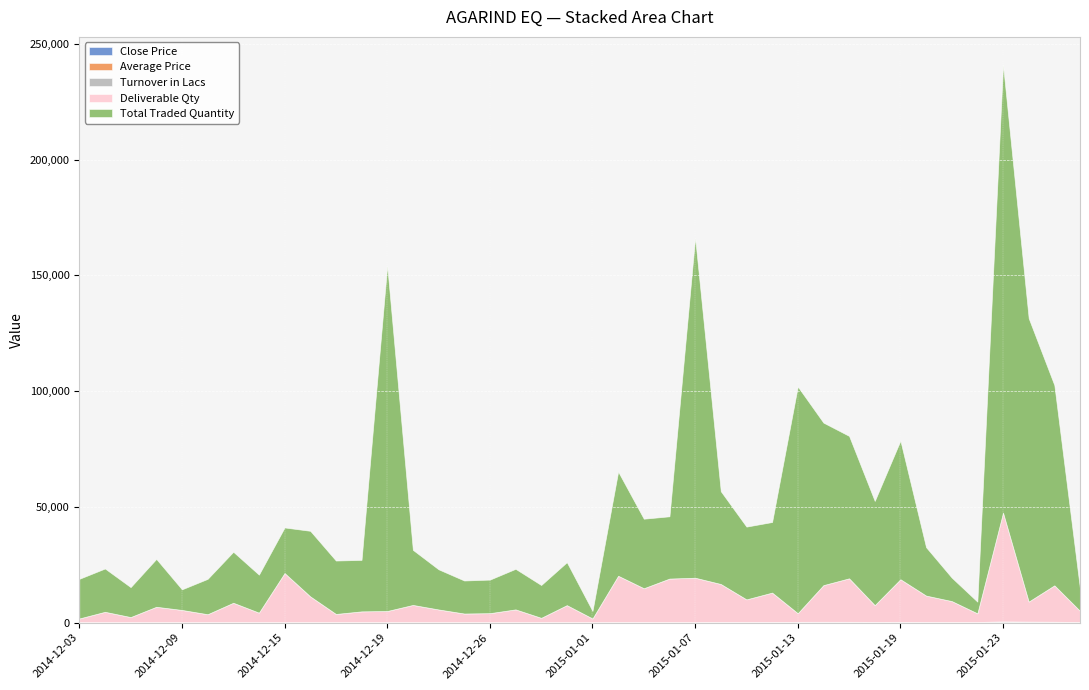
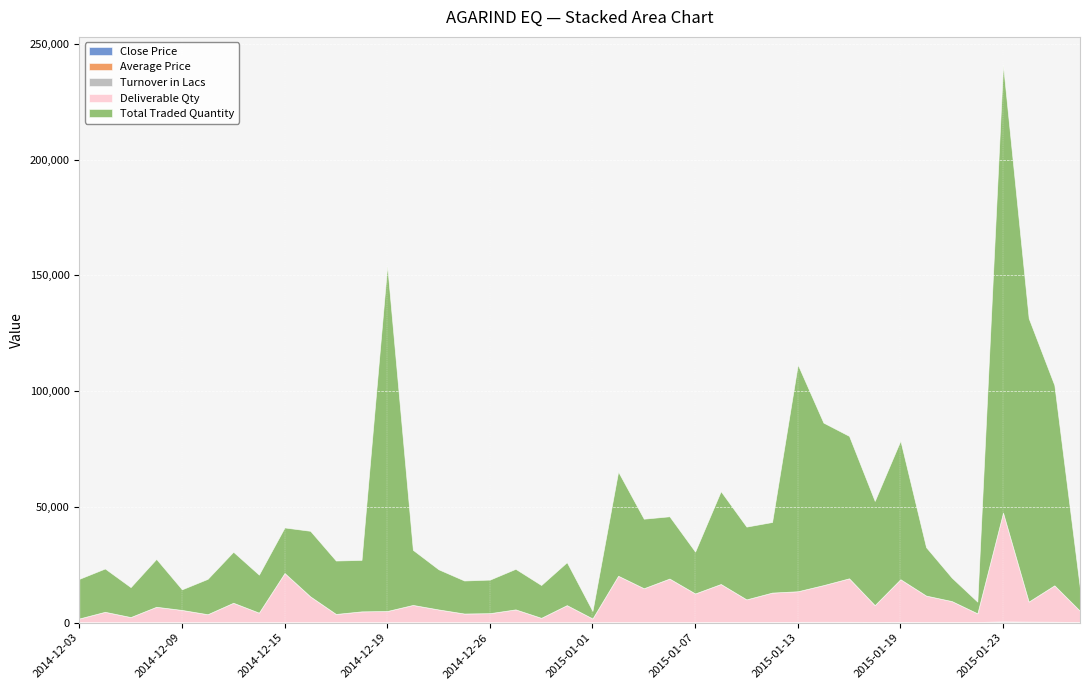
Deliverable Qty, 2015-01-07: 19,000 -> 12,000
Total Traded Quantity, 2015-01-07: 147,000 -> 18,000
Deliverable Qty, 2015-01-13: 4,000 -> 13,000
